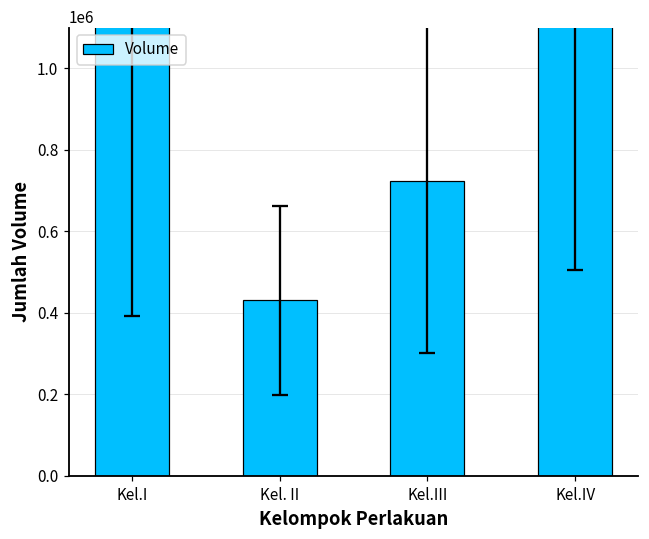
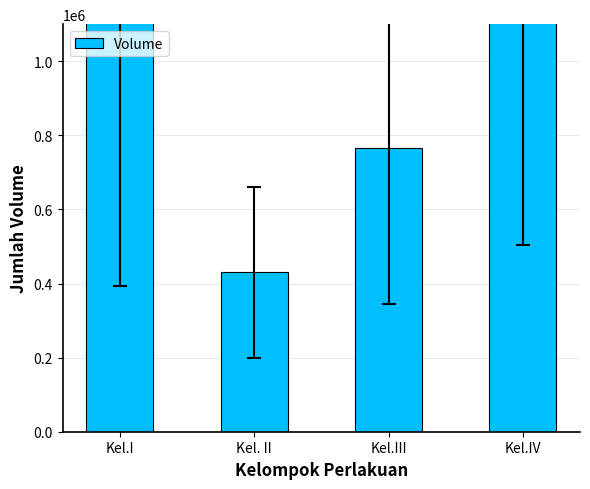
Volume, Kel.III: 720000 -> 770000
